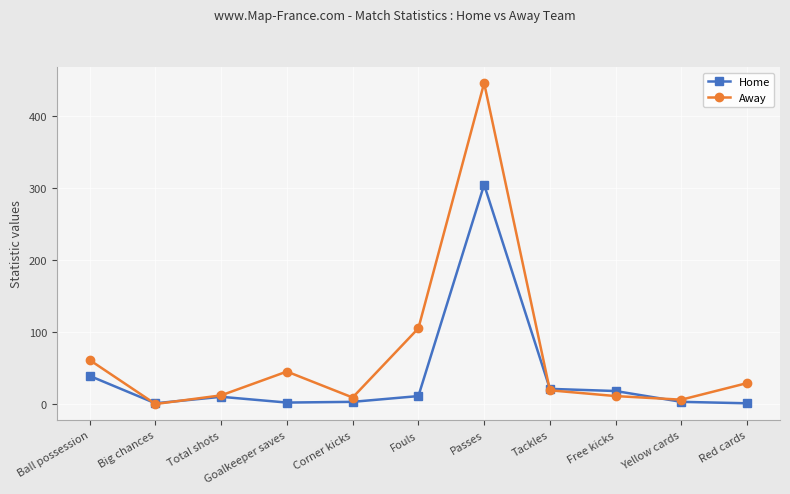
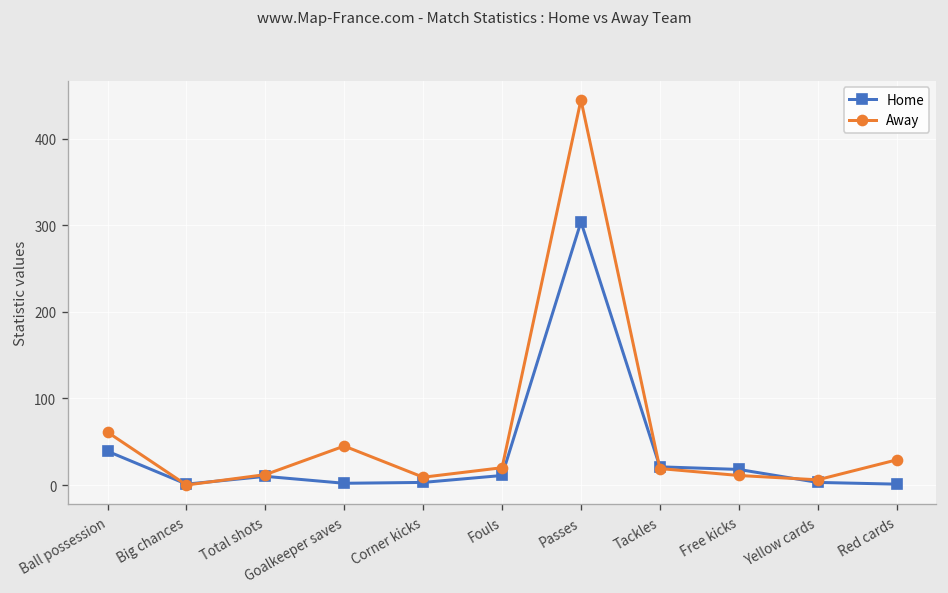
Away, Fouls: 110 -> 20
